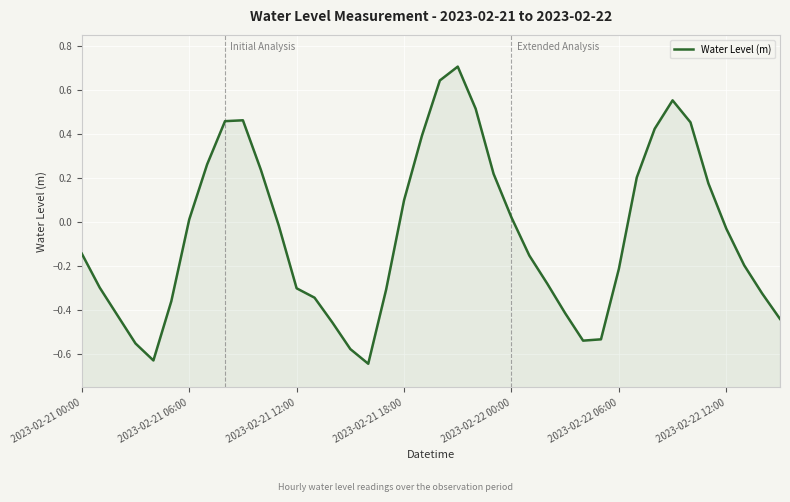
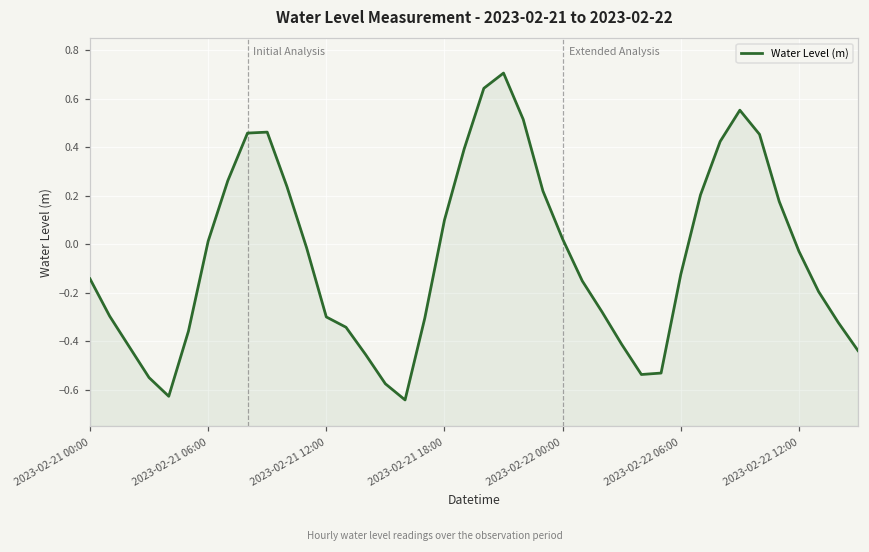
2023-02-22 06:00: -0.21 -> -0.12
